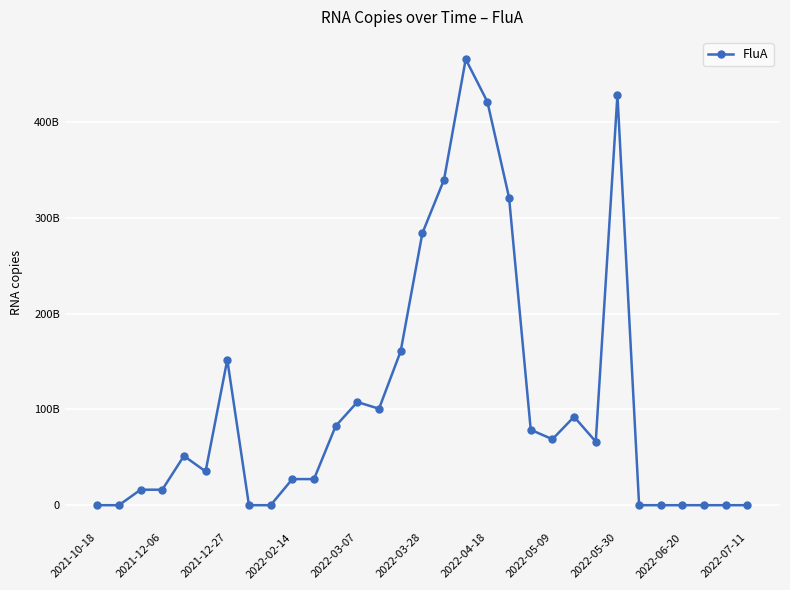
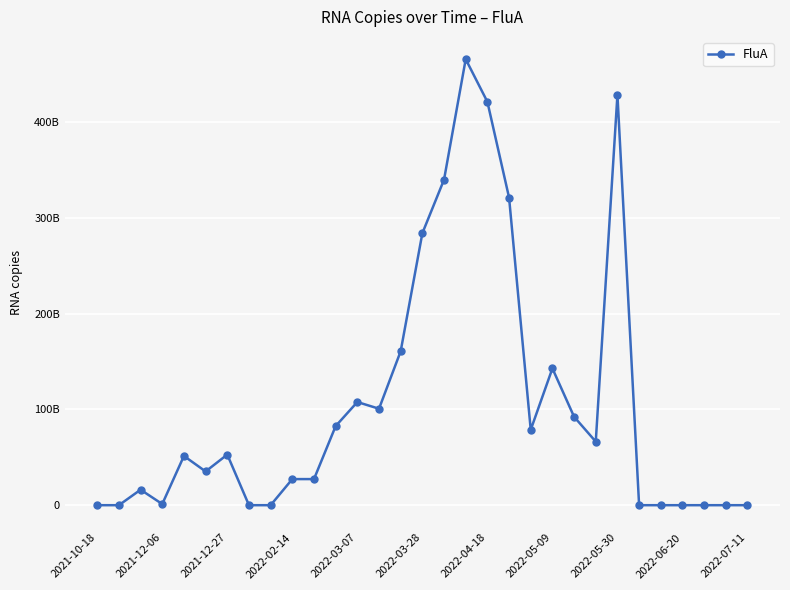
2021-12-06: 20000000000 -> 0
2021-12-27: 150000000000 -> 50000000000
2022-05-09: 70000000000 -> 140000000000
